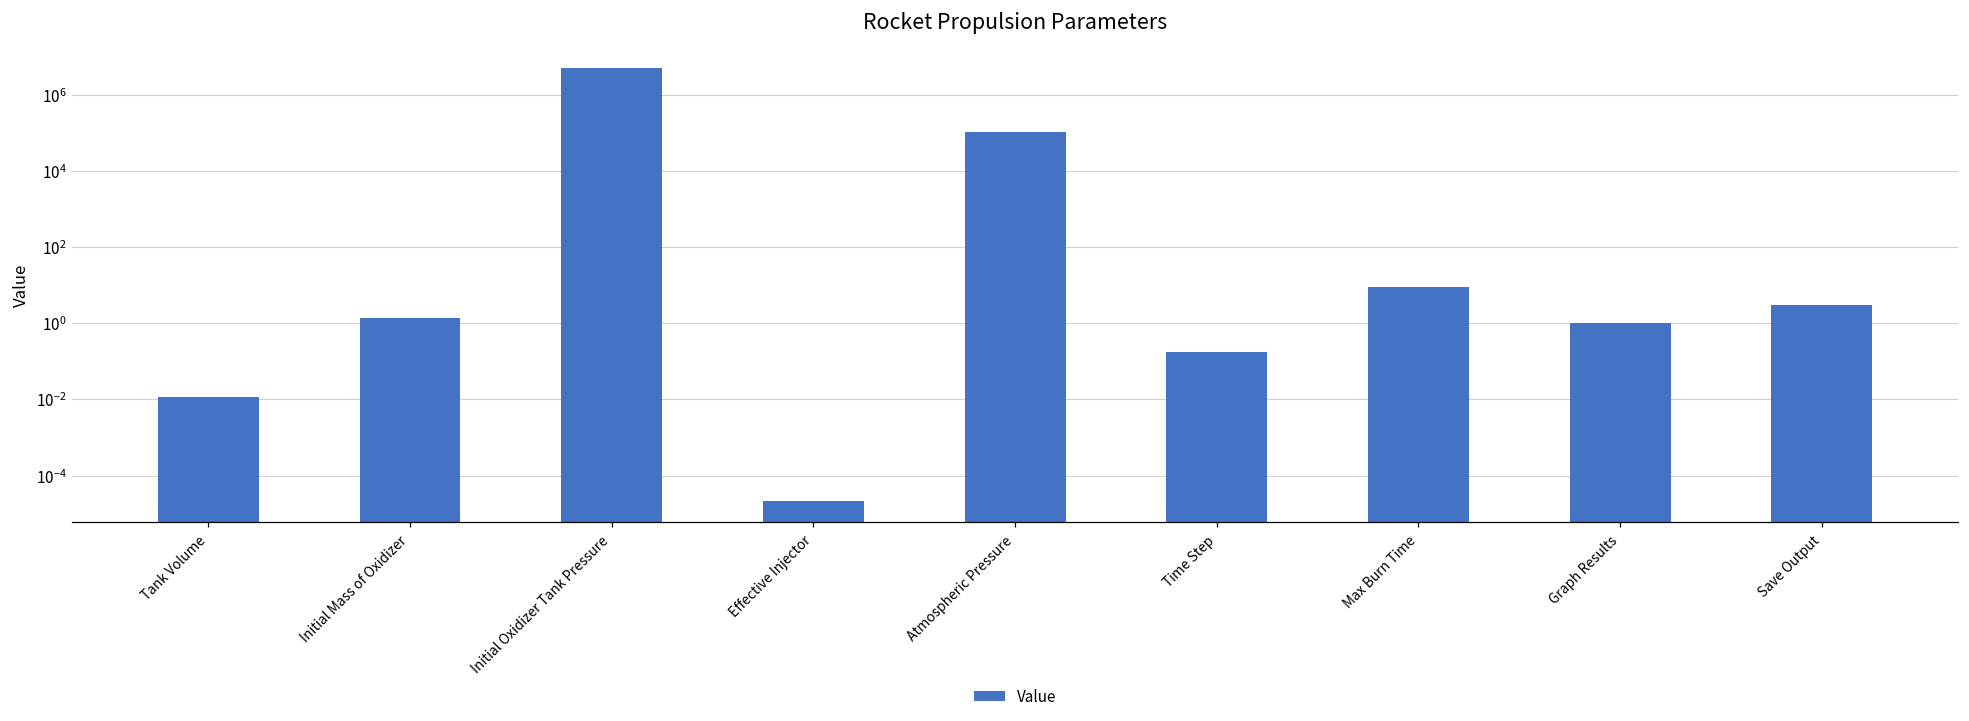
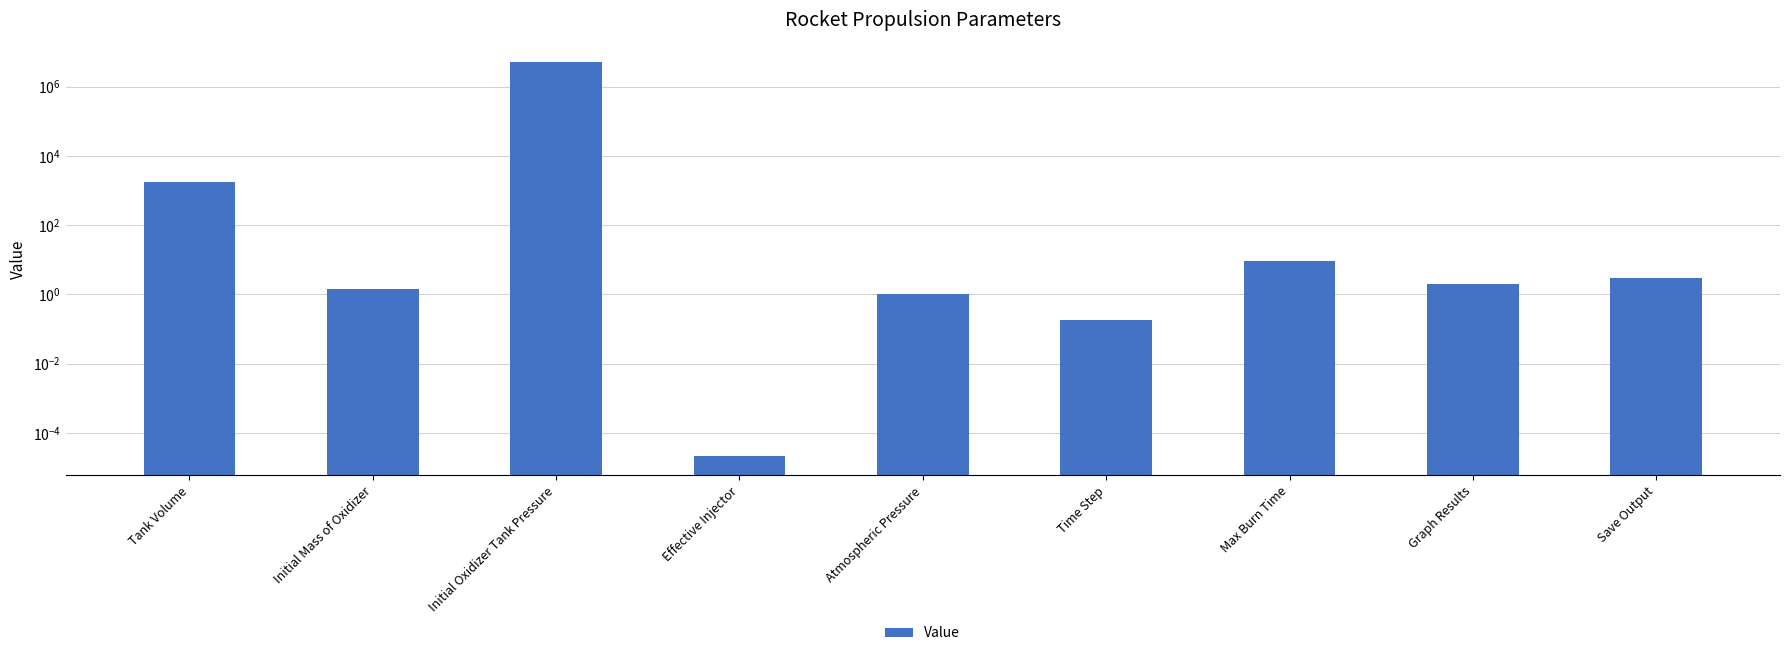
Tank Volume: 0.011 -> 2000
Atmospheric Pressure: 100000 -> 1
Graph Results: 1 -> 2
